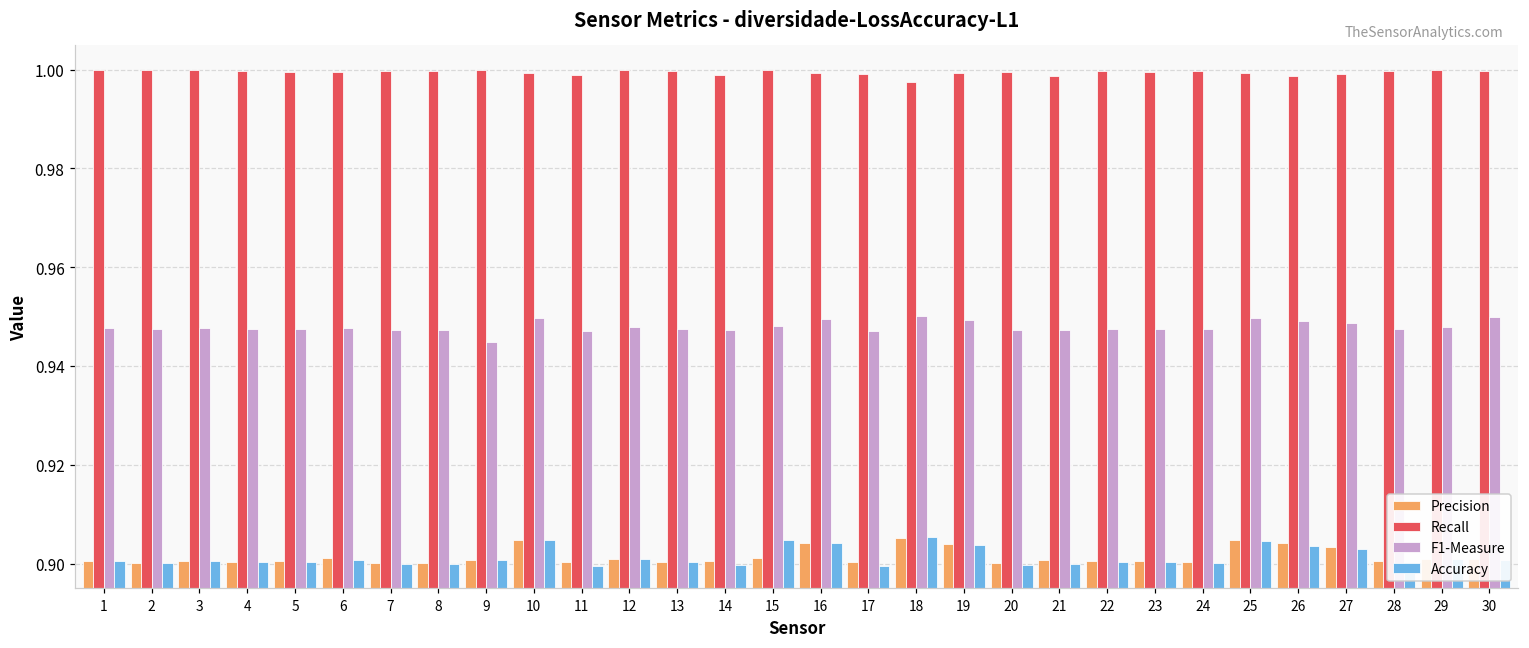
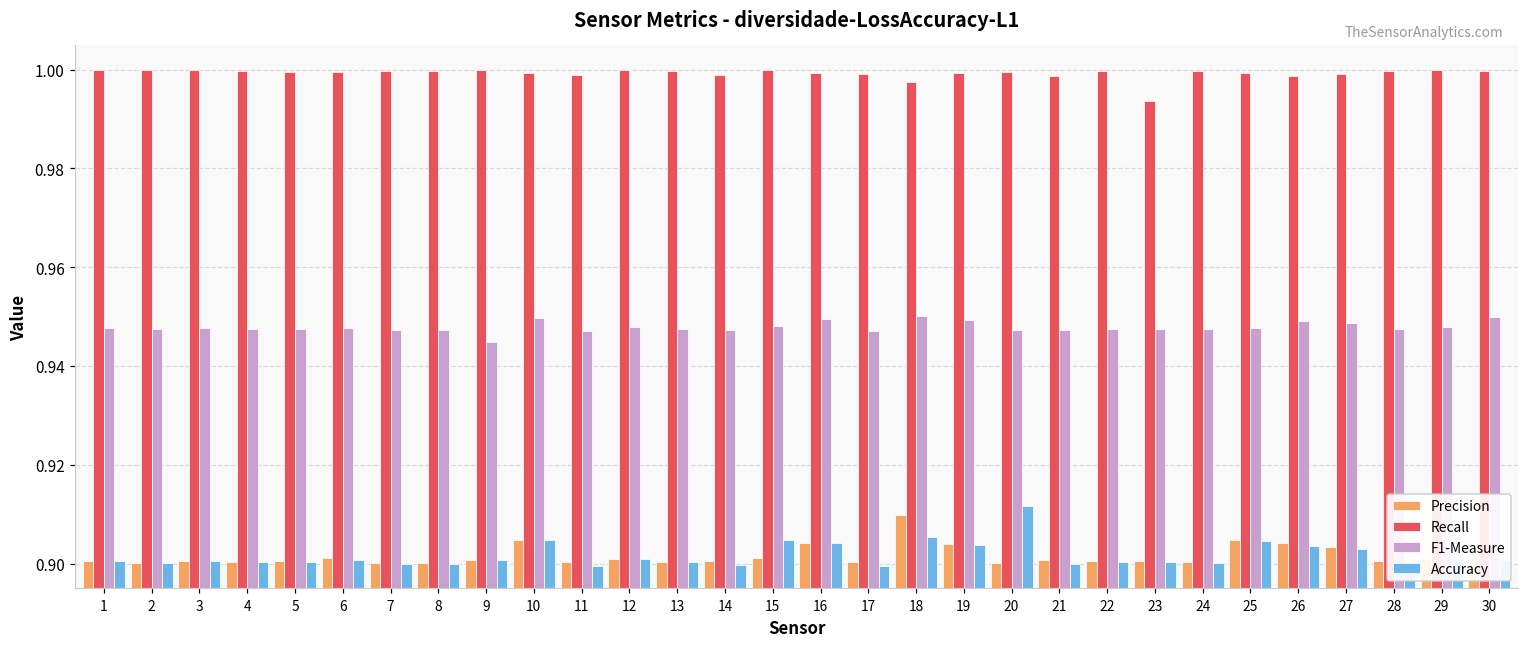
Precision, 18: 0.905 -> 0.910
Accuracy, 20: 0.900 -> 0.912
Recall, 23: 0.999 -> 0.994
F1-Measure, 25: 0.950 -> 0.948
